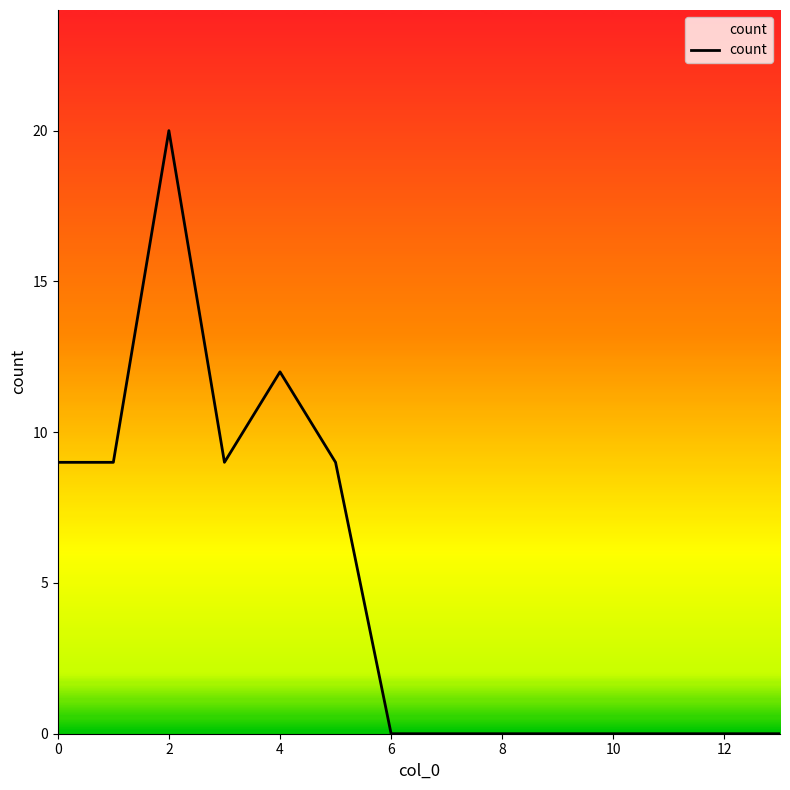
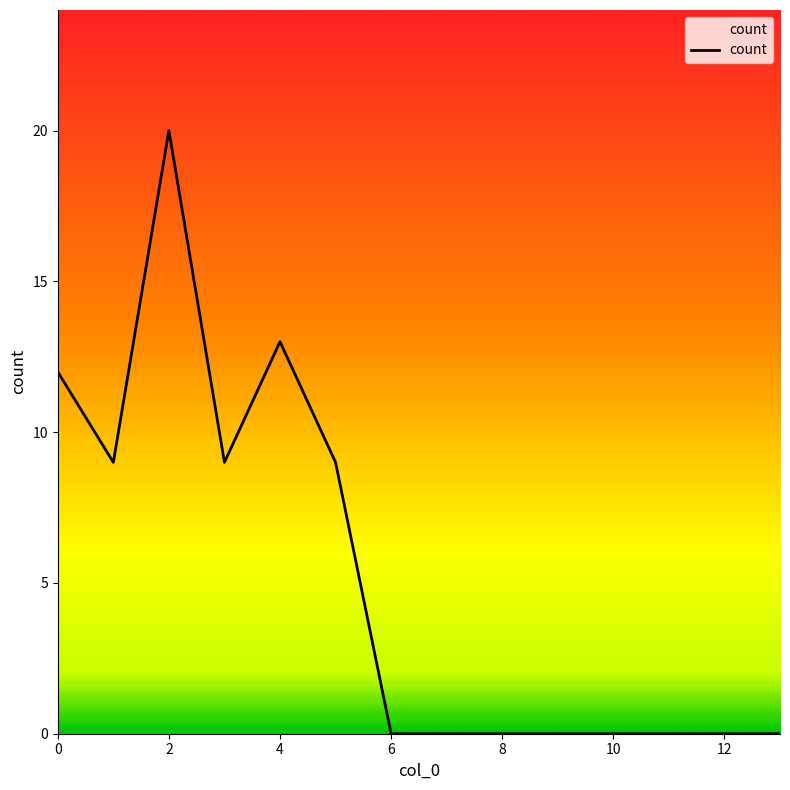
0: 9 -> 12
4: 12 -> 13
